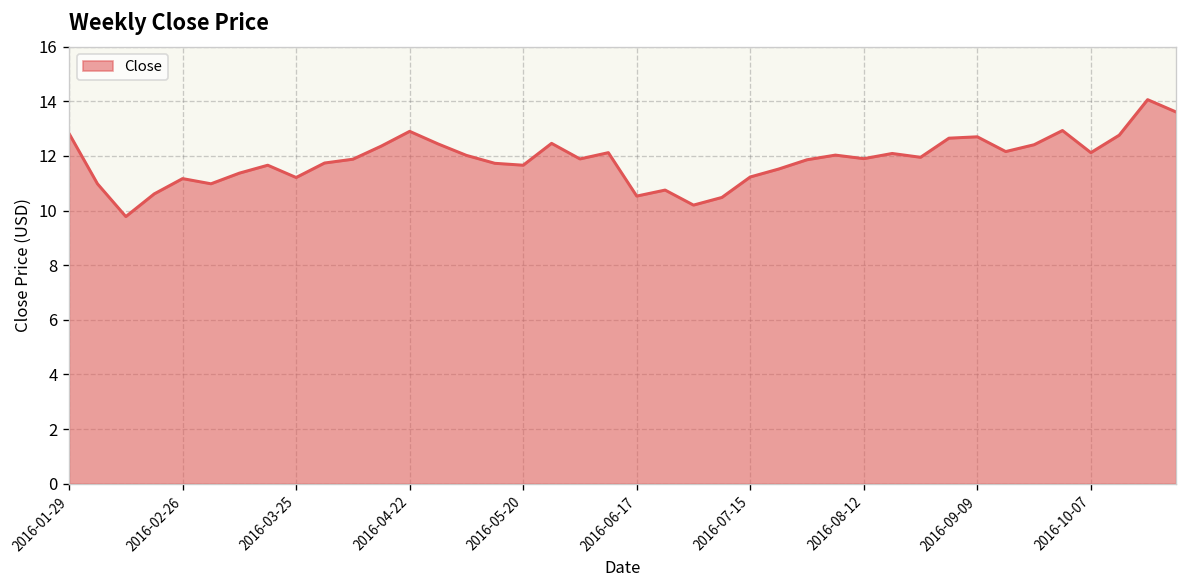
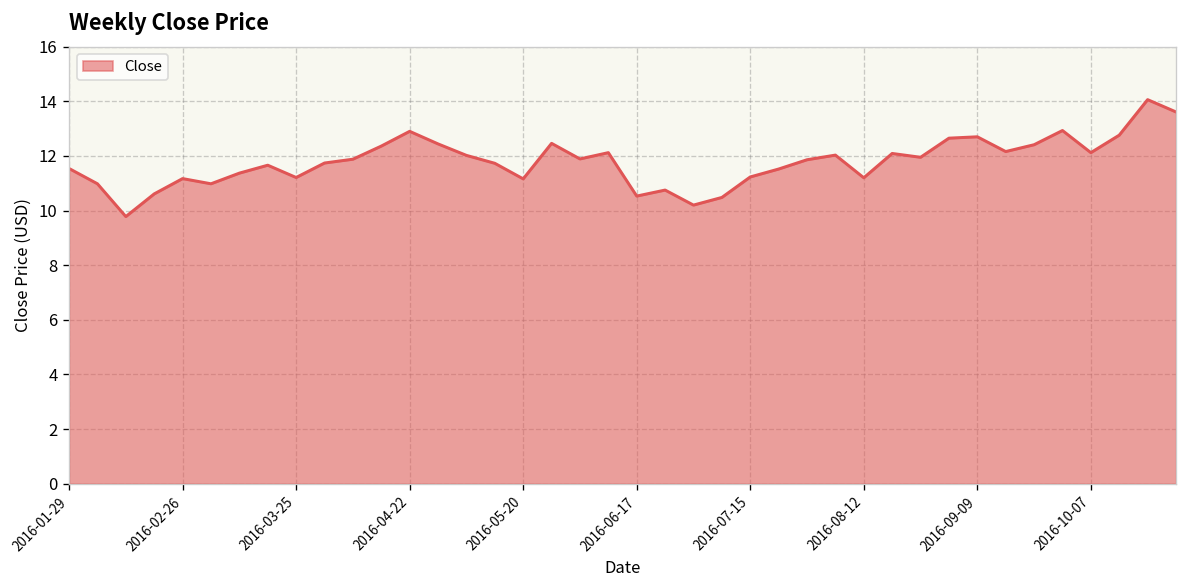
2016-01-29: 12.8 -> 11.5
2016-05-20: 11.7 -> 11.2
2016-08-12: 11.9 -> 11.2
